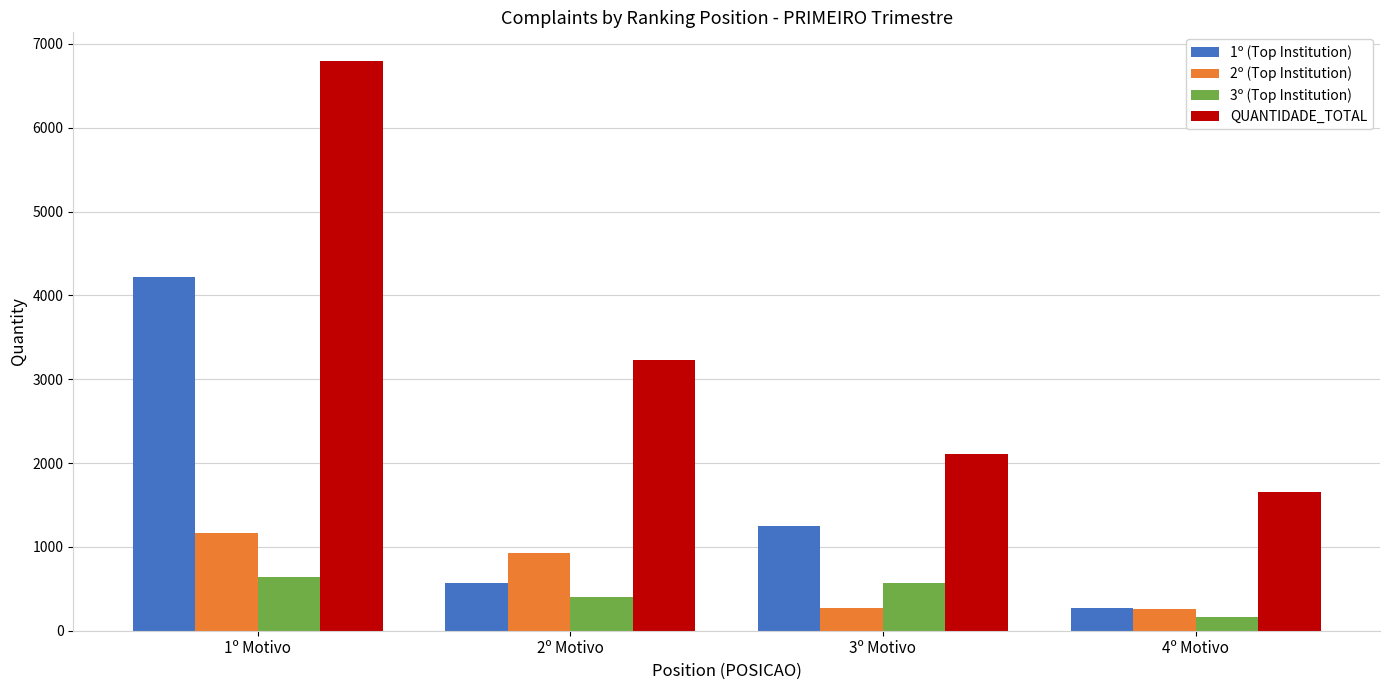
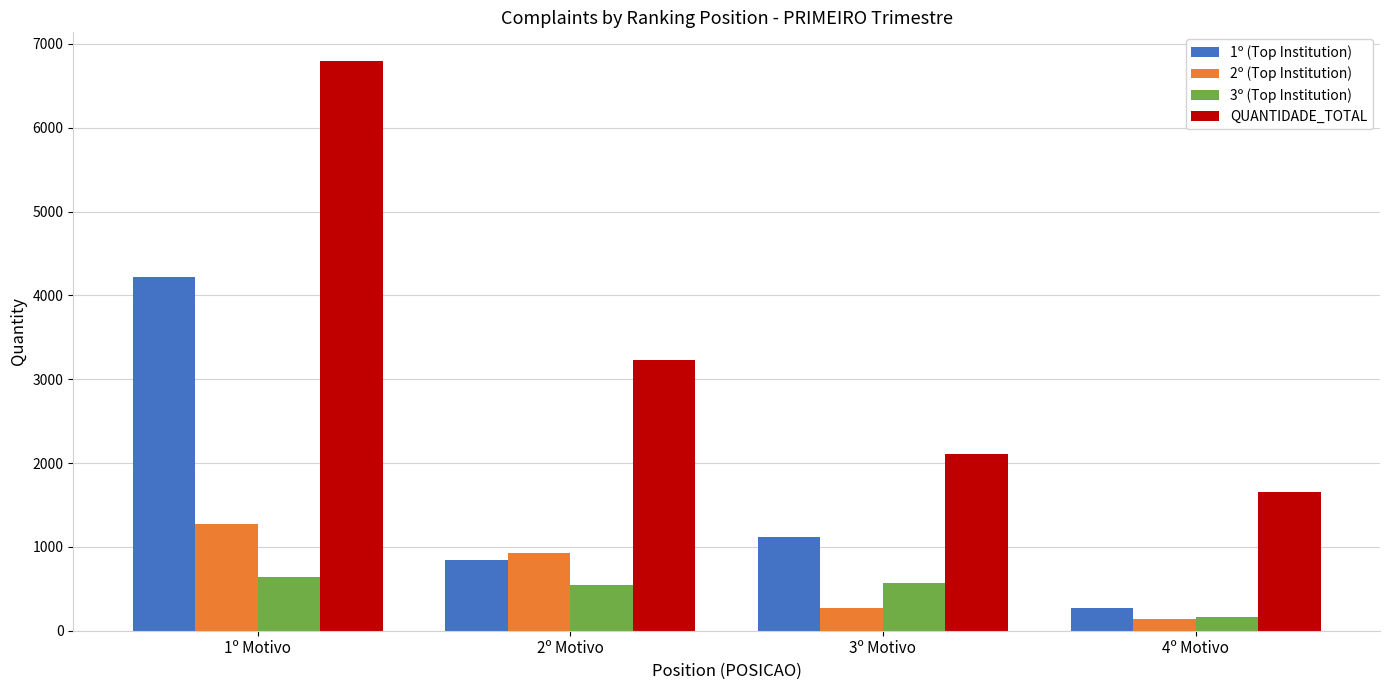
2º (Top Institution), 1º Motivo: 1200 -> 1300
1º (Top Institution), 2º Motivo: 600 -> 800
3º (Top Institution), 2º Motivo: 400 -> 500
1º (Top Institution), 3º Motivo: 1300 -> 1100
2º (Top Institution), 4º Motivo: 300 -> 100
